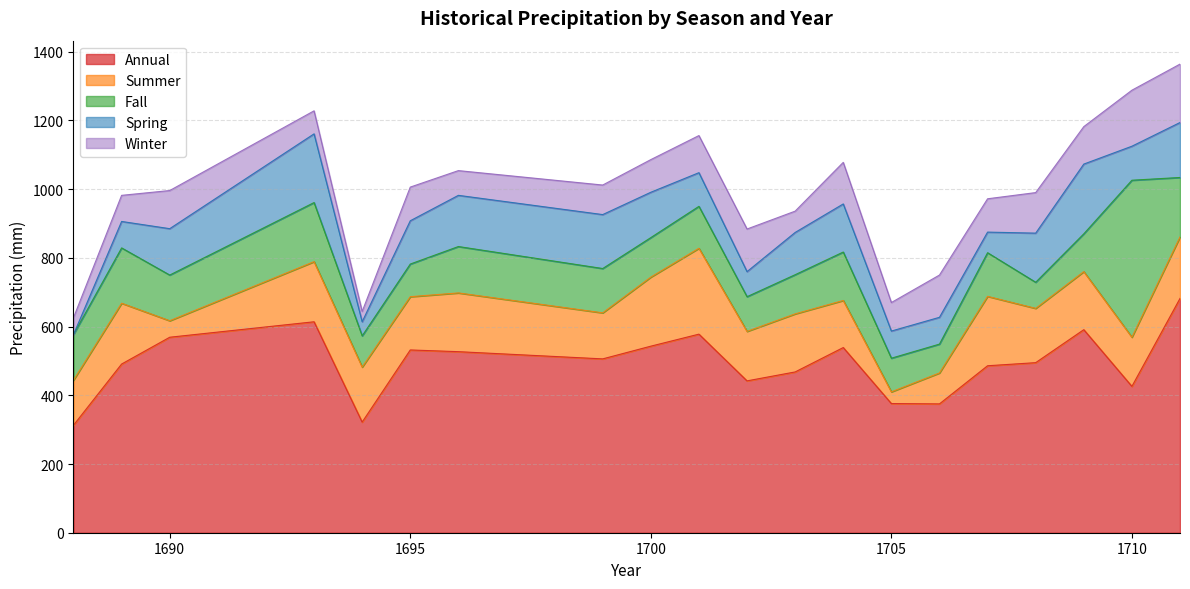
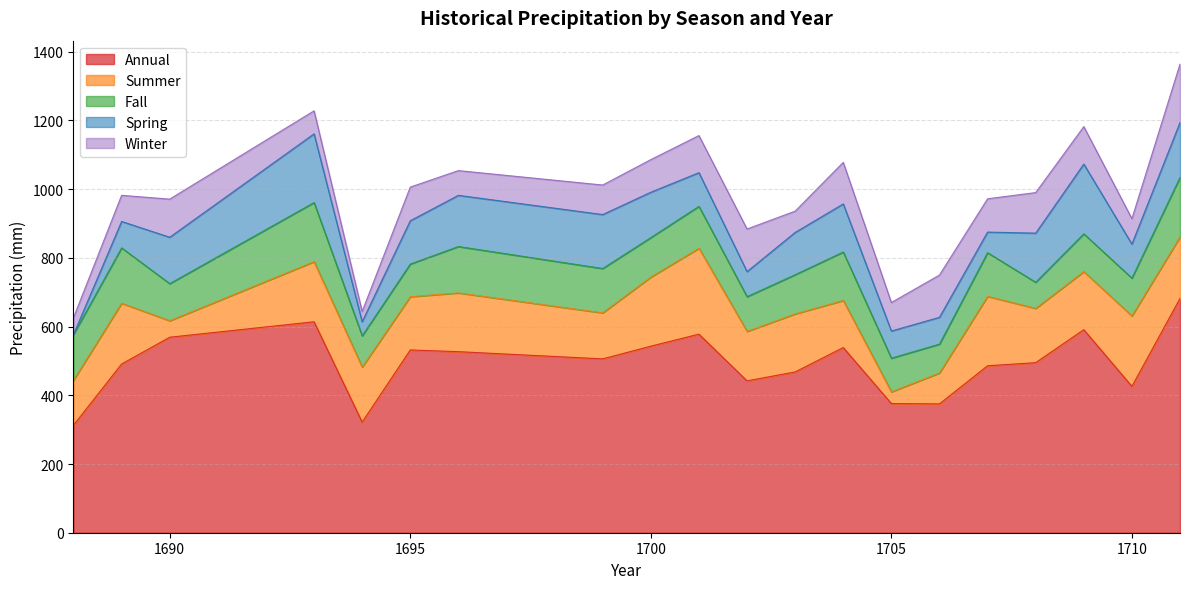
Fall, 1690: 130 -> 110
Summer, 1710: 140 -> 210
Fall, 1710: 460 -> 110
Winter, 1710: 160 -> 70
